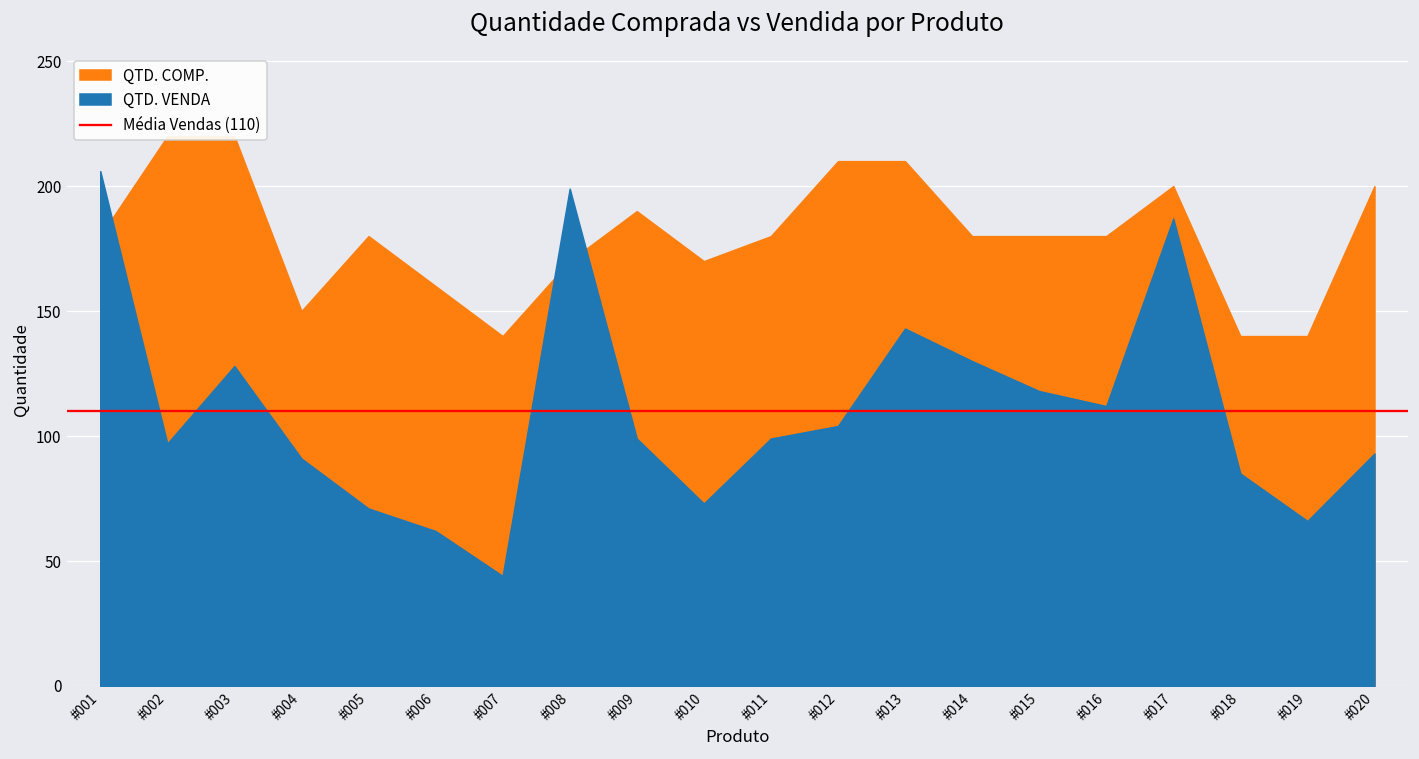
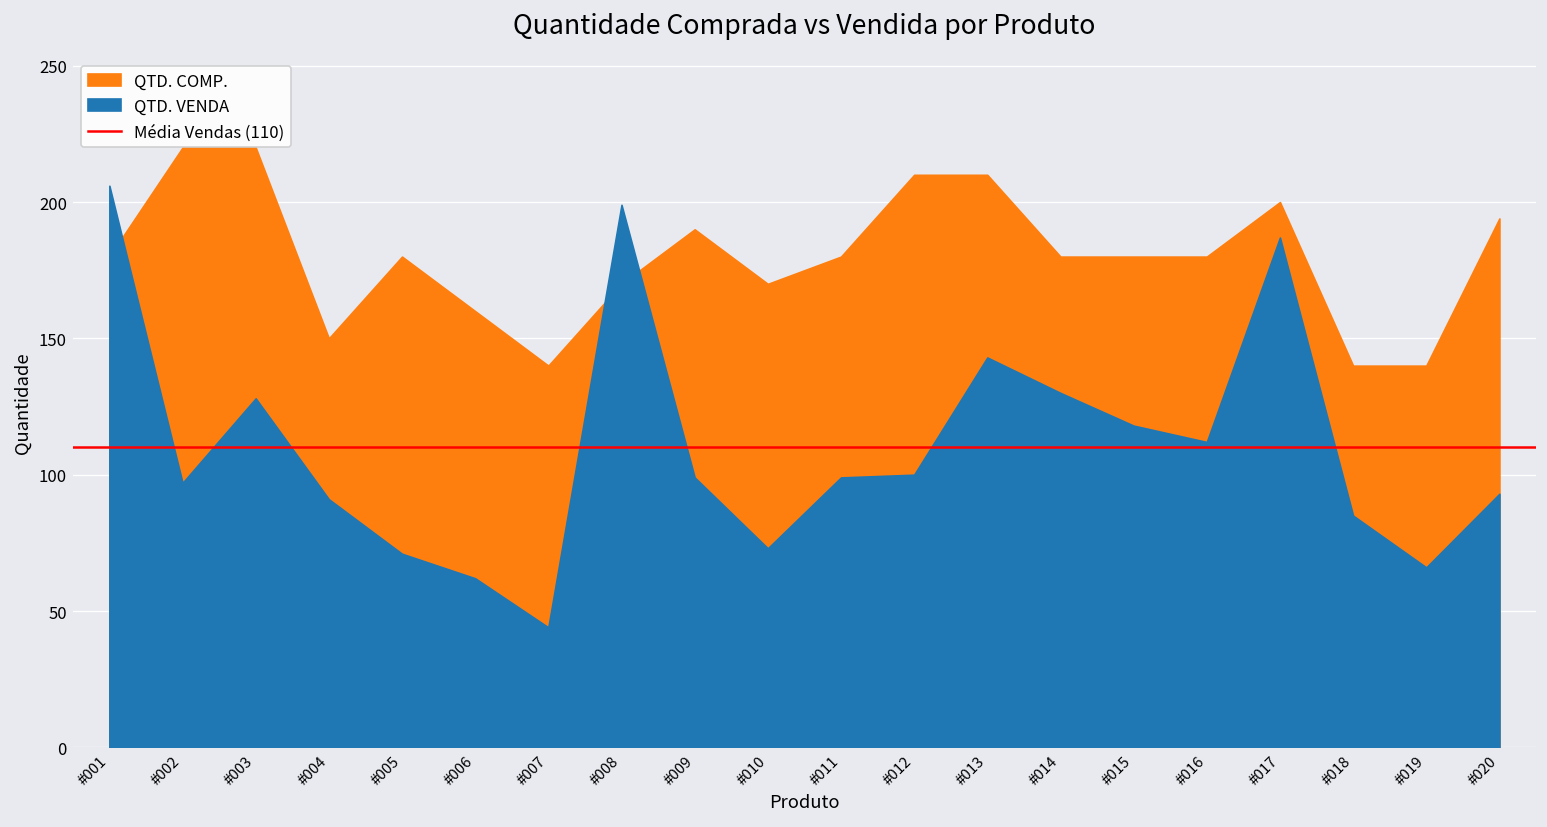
QTD. VENDA, #012: 104 -> 100
QTD. COMP., #020: 200 -> 194
